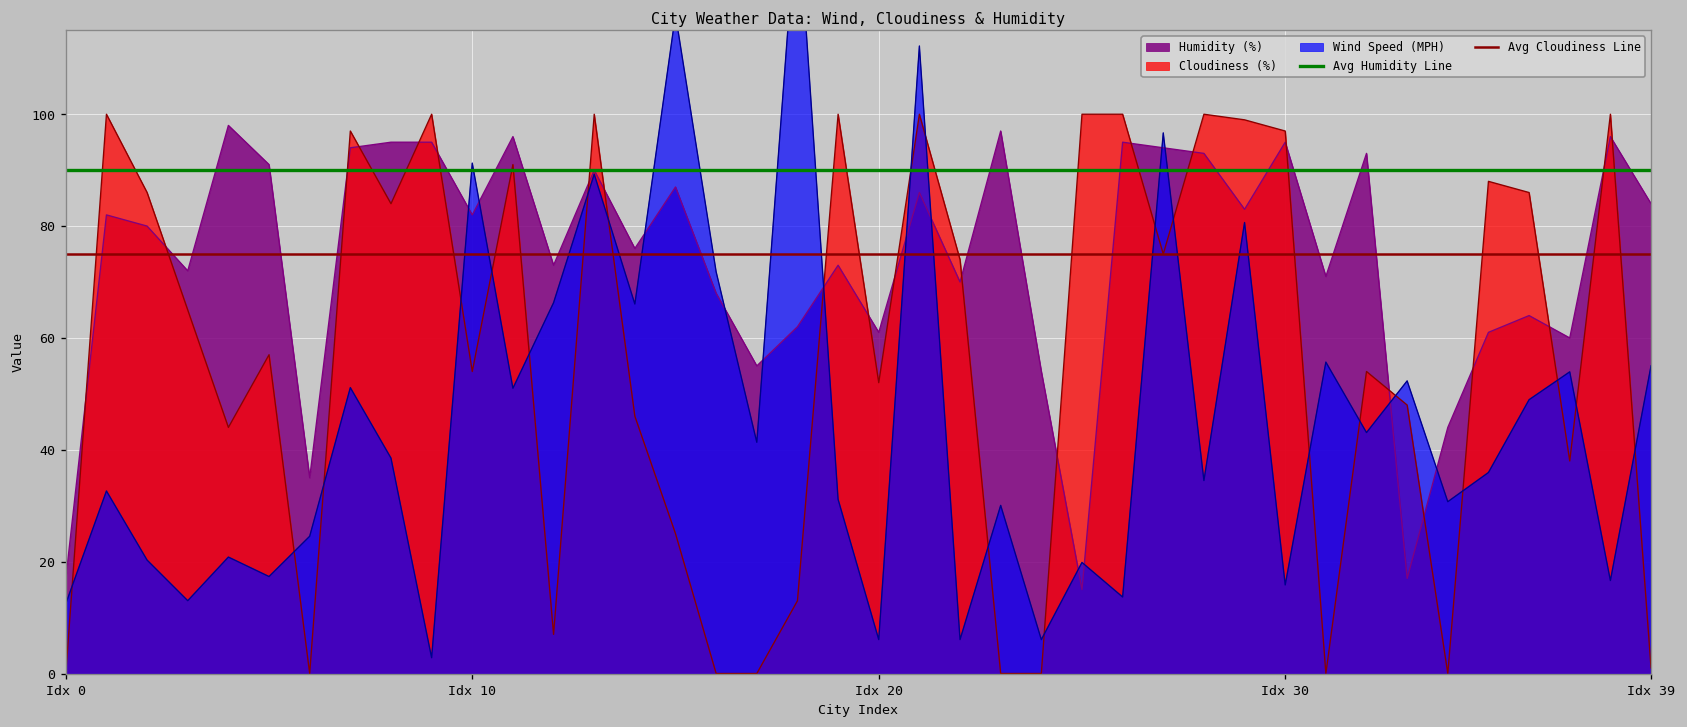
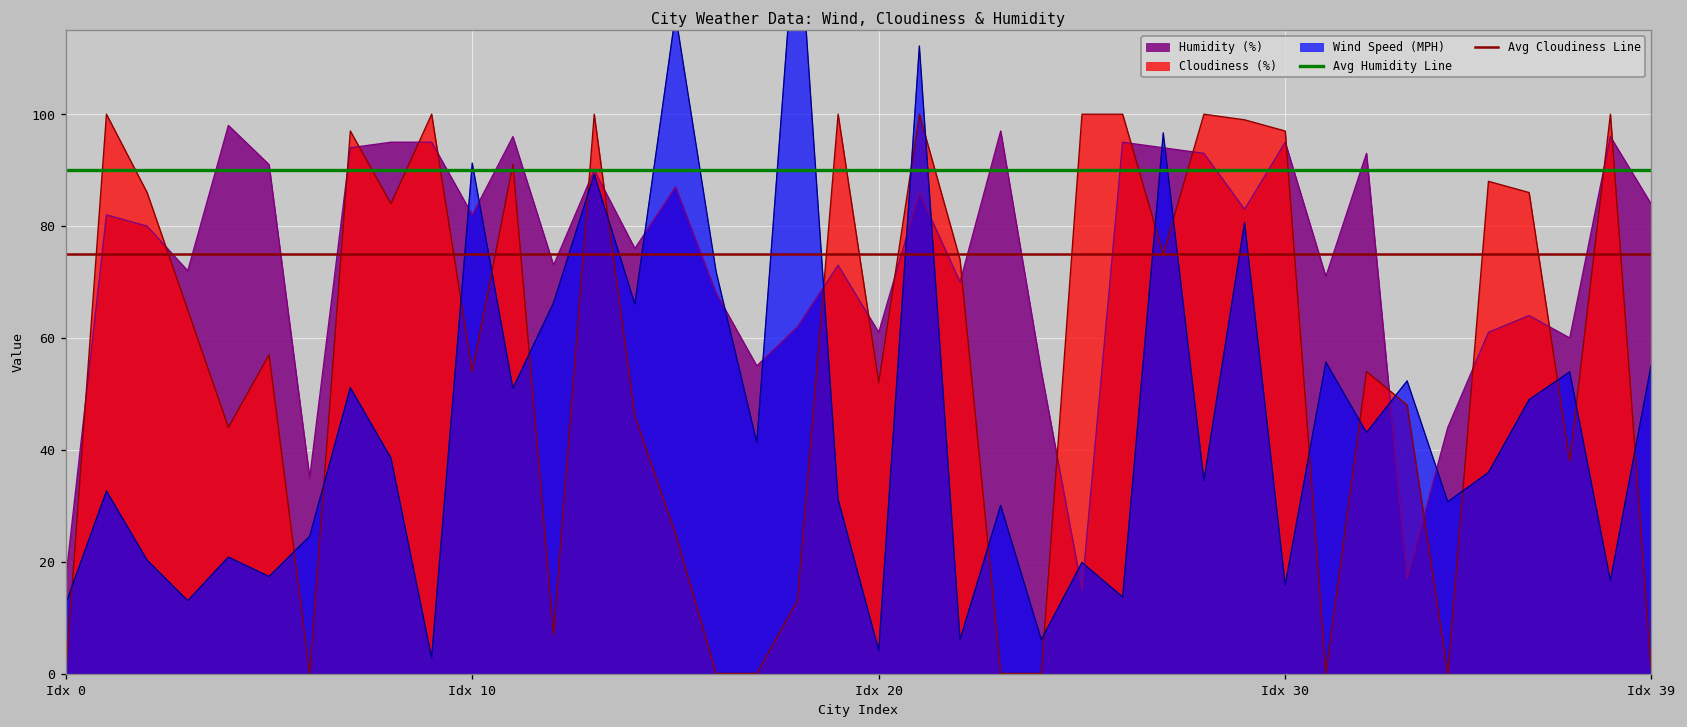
Wind Speed (MPH), Idx 20: 6 -> 4
